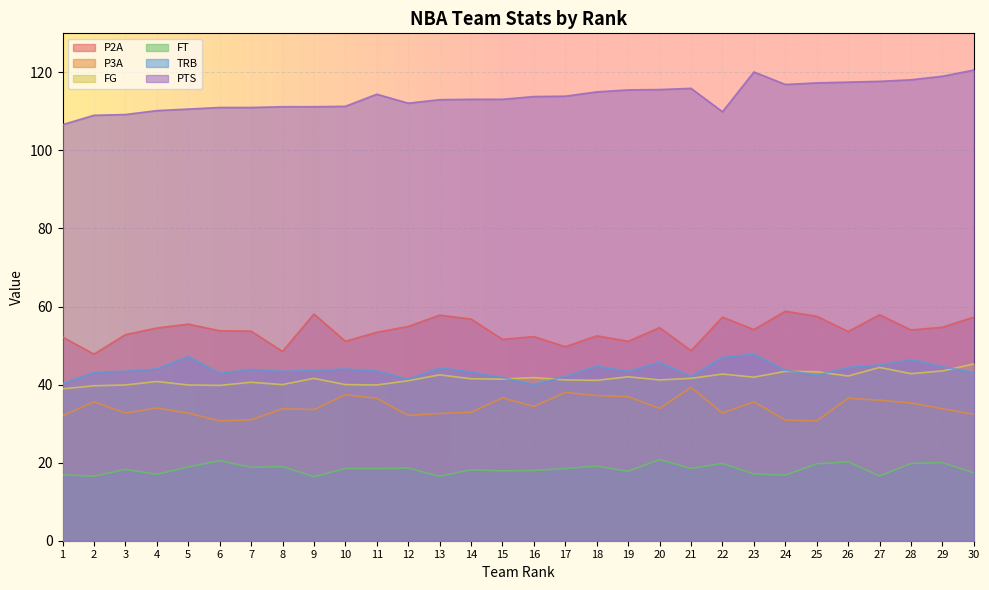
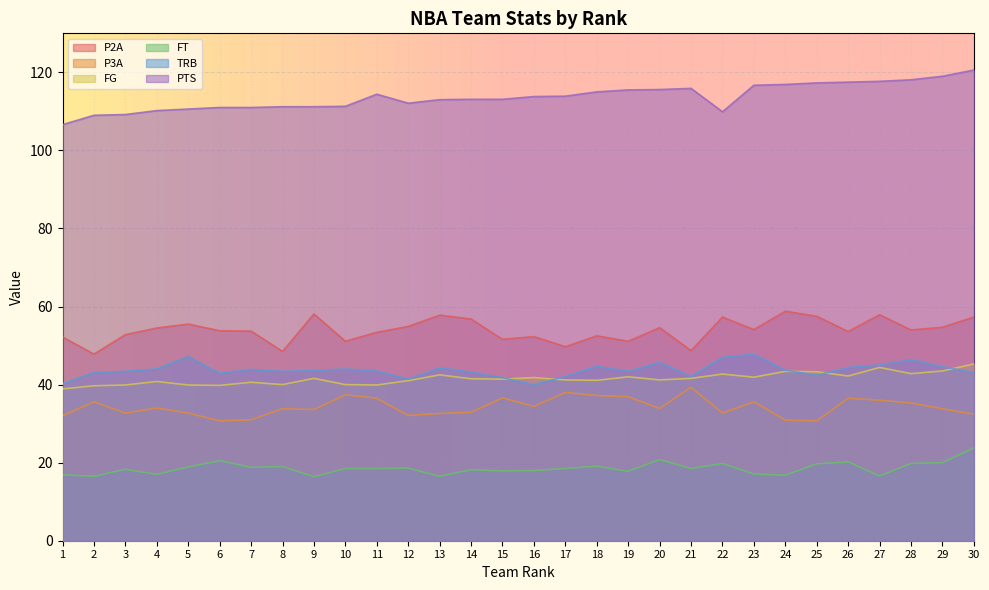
PTS, 23: 120 -> 117
FT, 30: 17 -> 24
